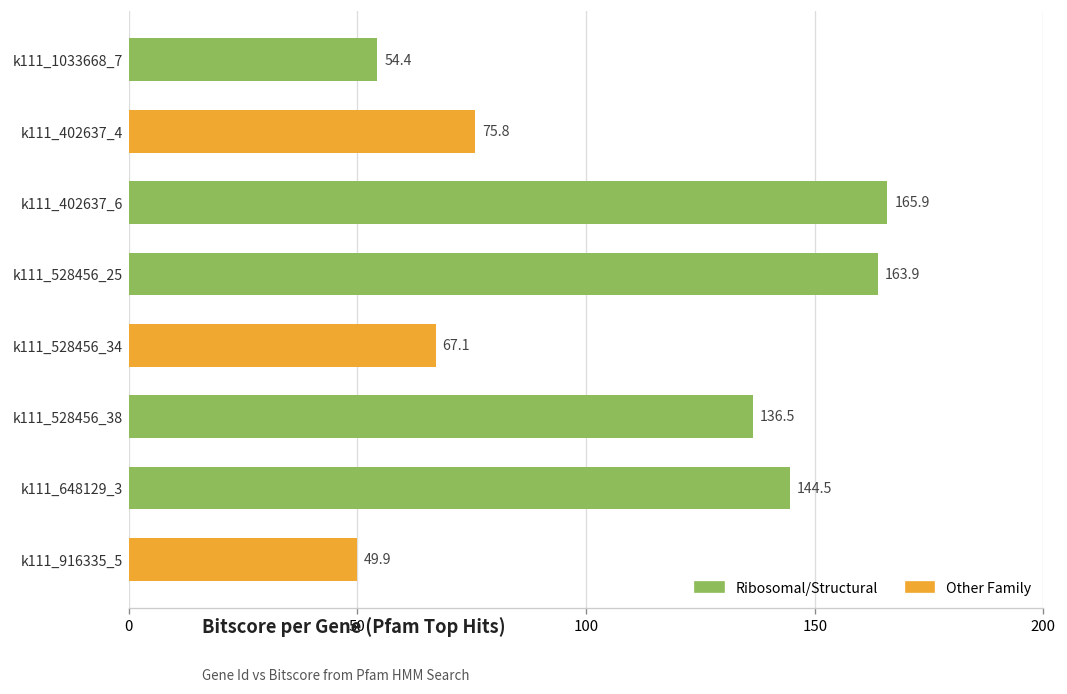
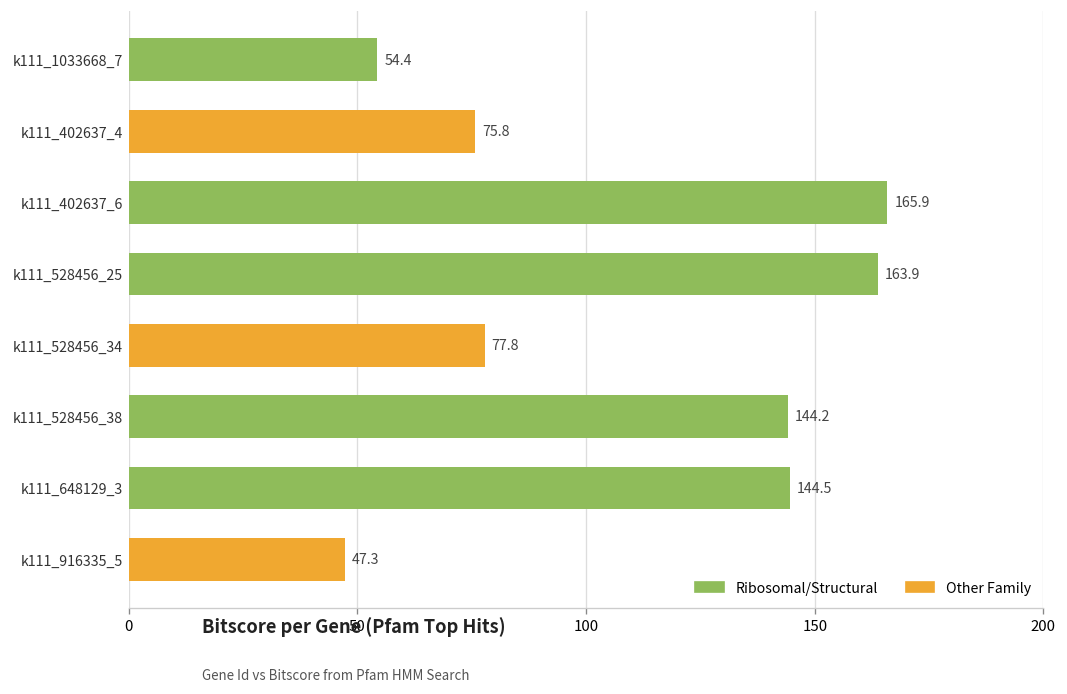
k111_528456_34: 67.1 -> 77.8
k111_528456_38: 136.5 -> 144.2
k111_916335_5: 49.9 -> 47.3
